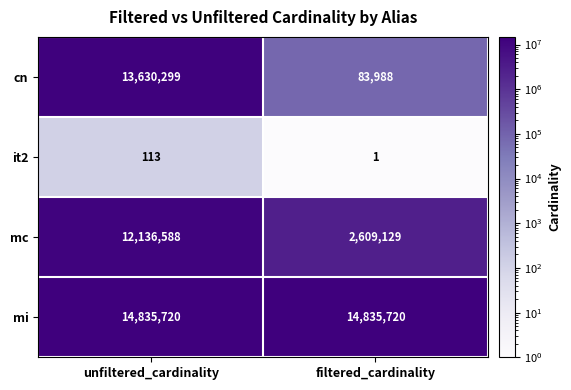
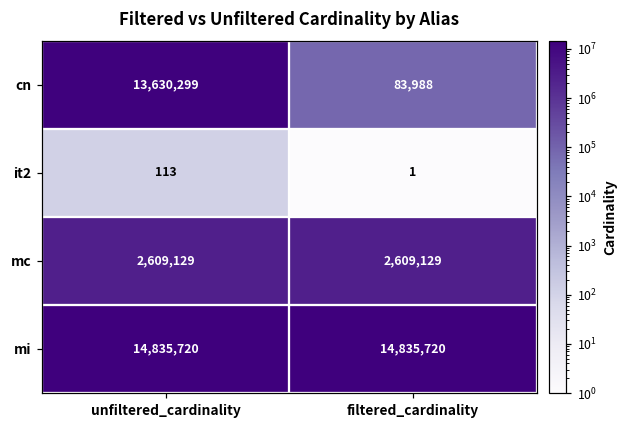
mc, unfiltered_cardinality: 12,136,588 -> 2,609,129
